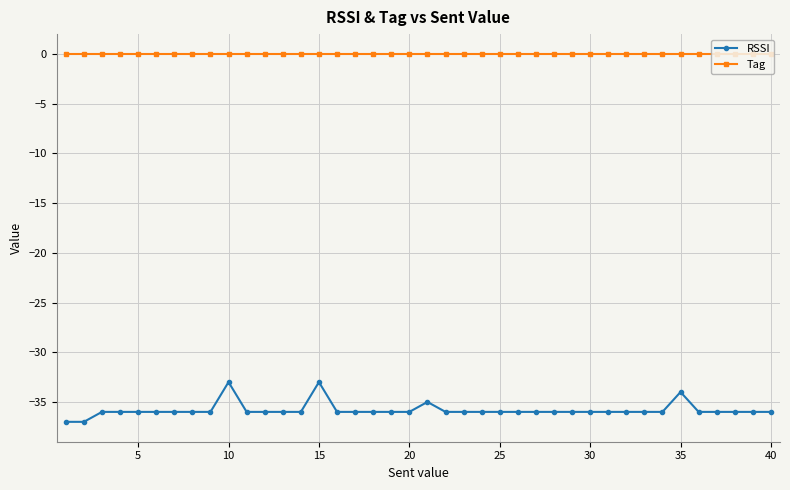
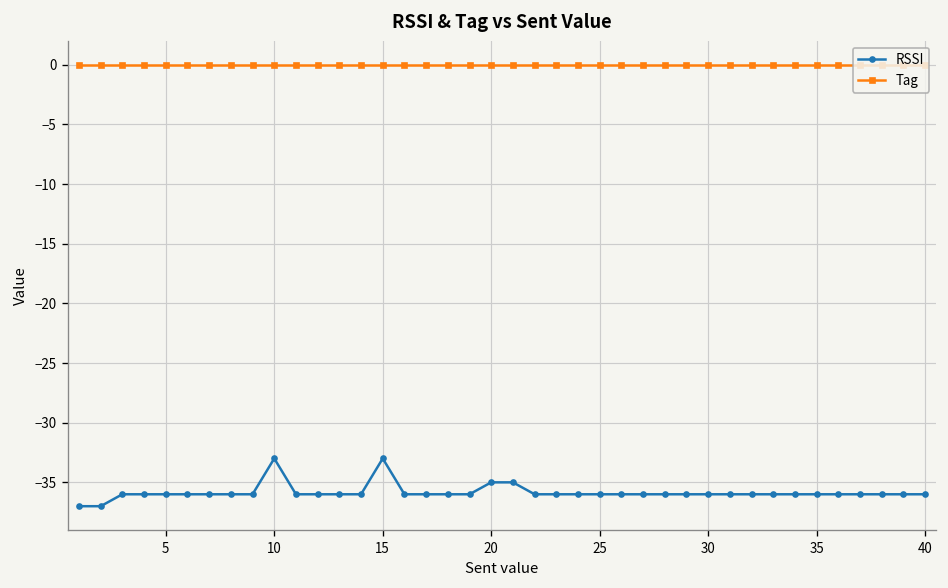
RSSI, 20: -36 -> -35
RSSI, 35: -34 -> -36
